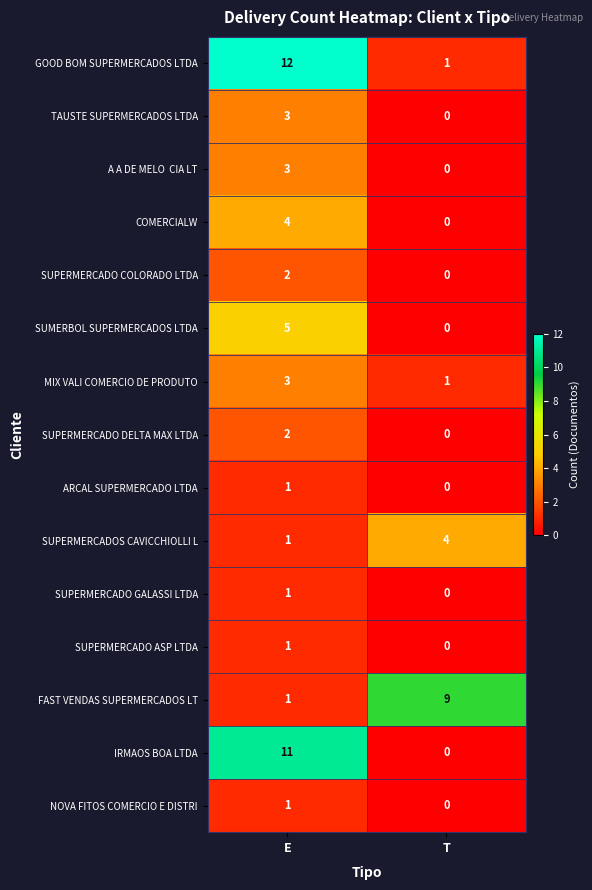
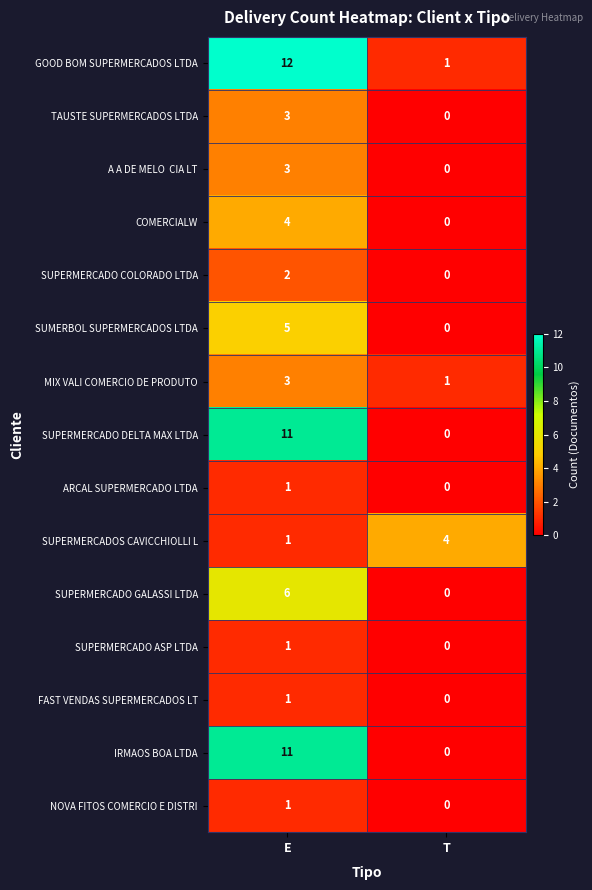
SUPERMERCADO DELTA MAX LTDA, E: 2 -> 11
SUPERMERCADO GALASSI LTDA, E: 1 -> 6
FAST VENDAS SUPERMERCADOS LT, T: 9 -> 0
